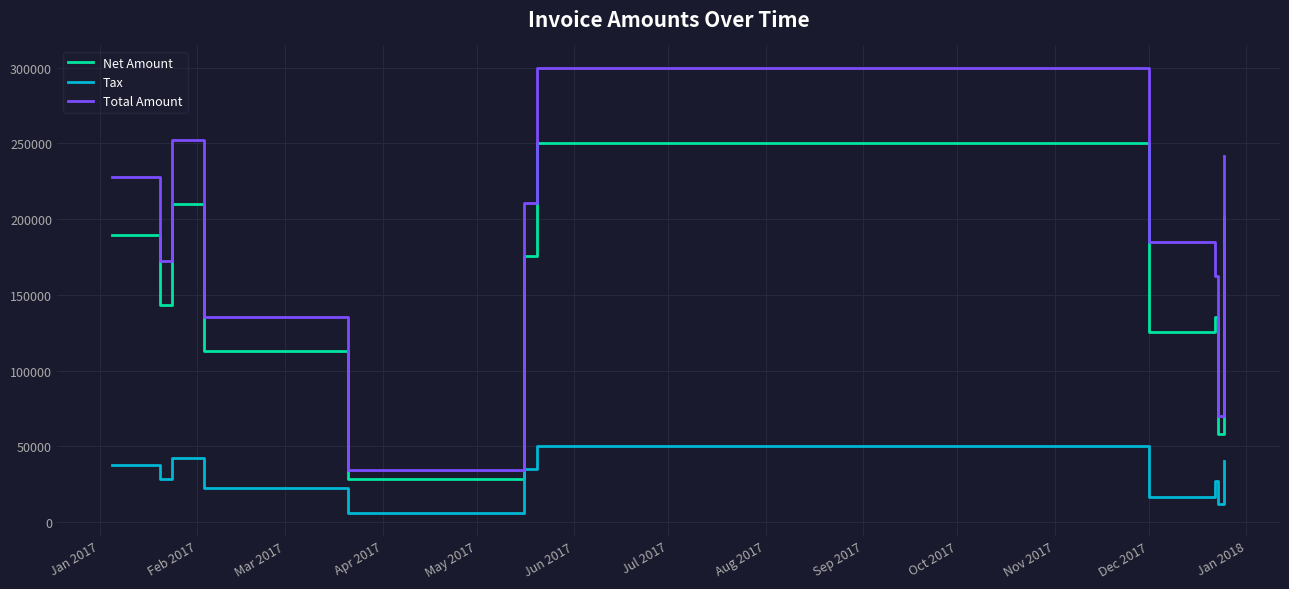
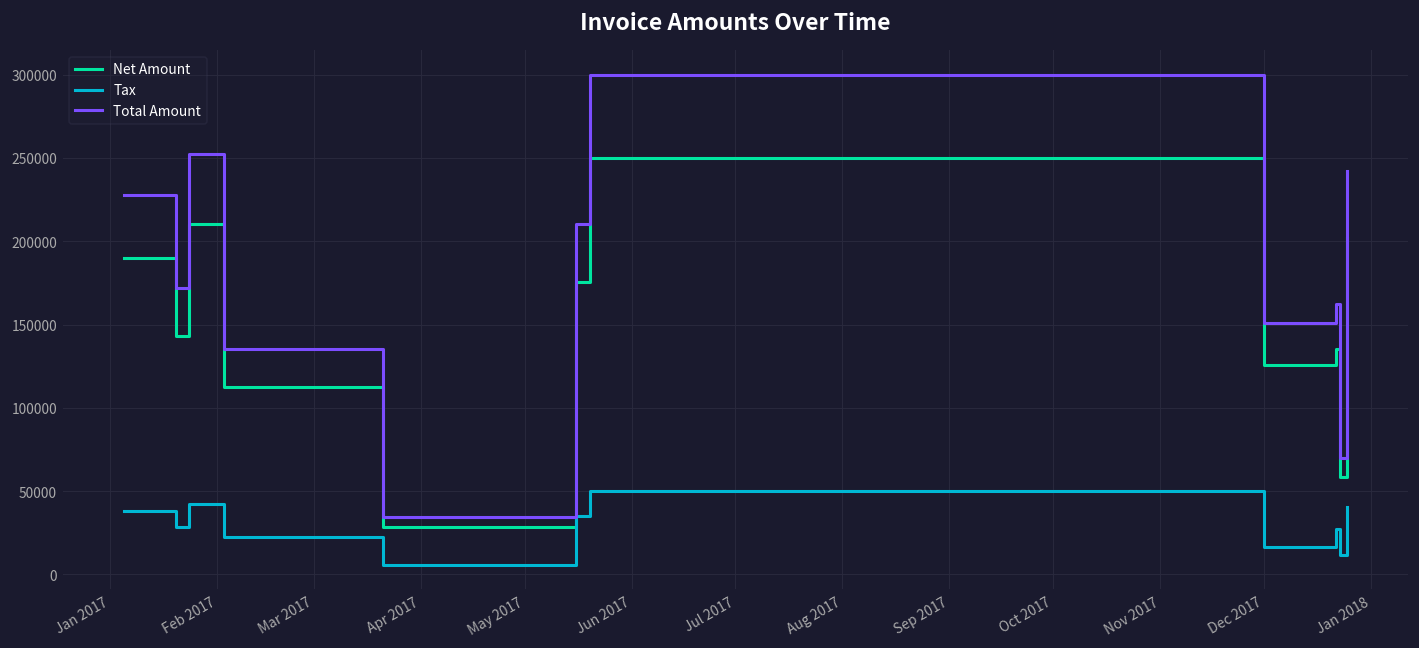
Total Amount, Dec 2017: 185000 -> 151000
